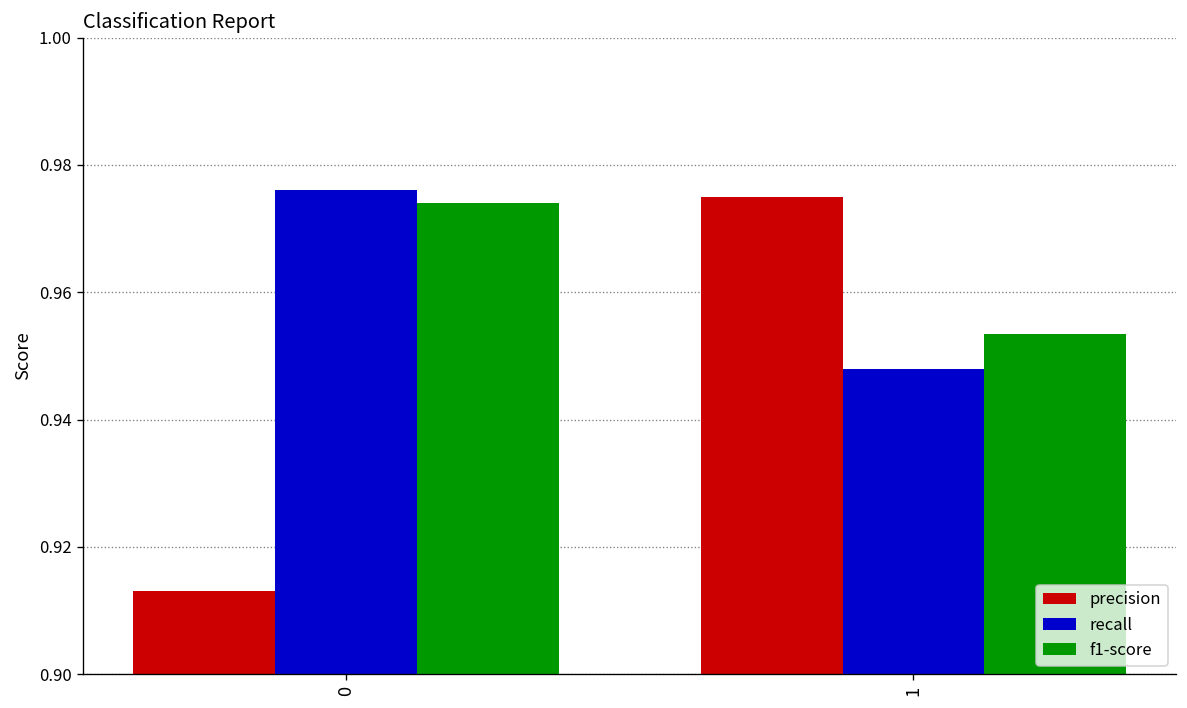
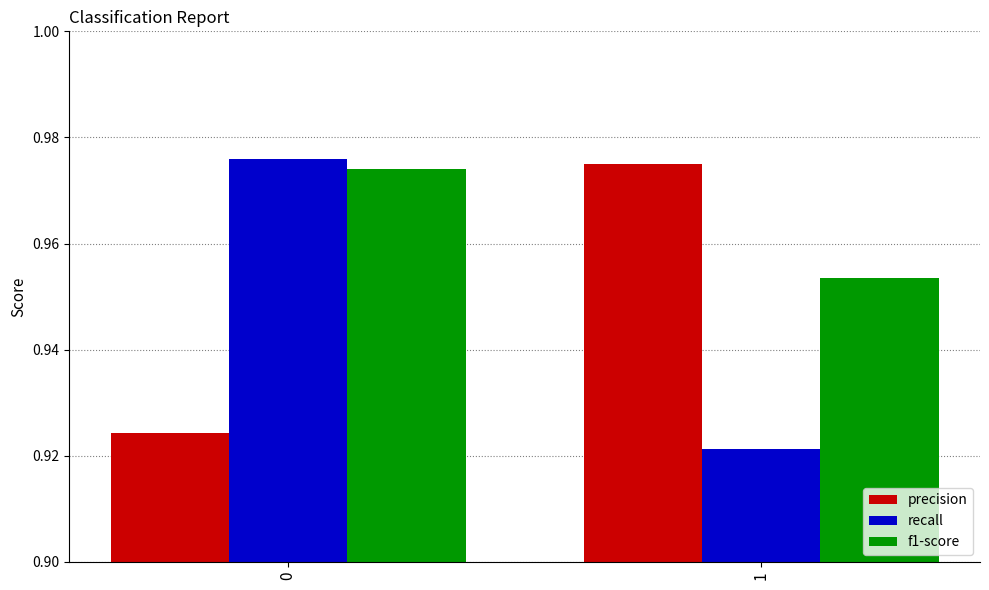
precision, 0: 0.913 -> 0.924
recall, 1: 0.948 -> 0.921
